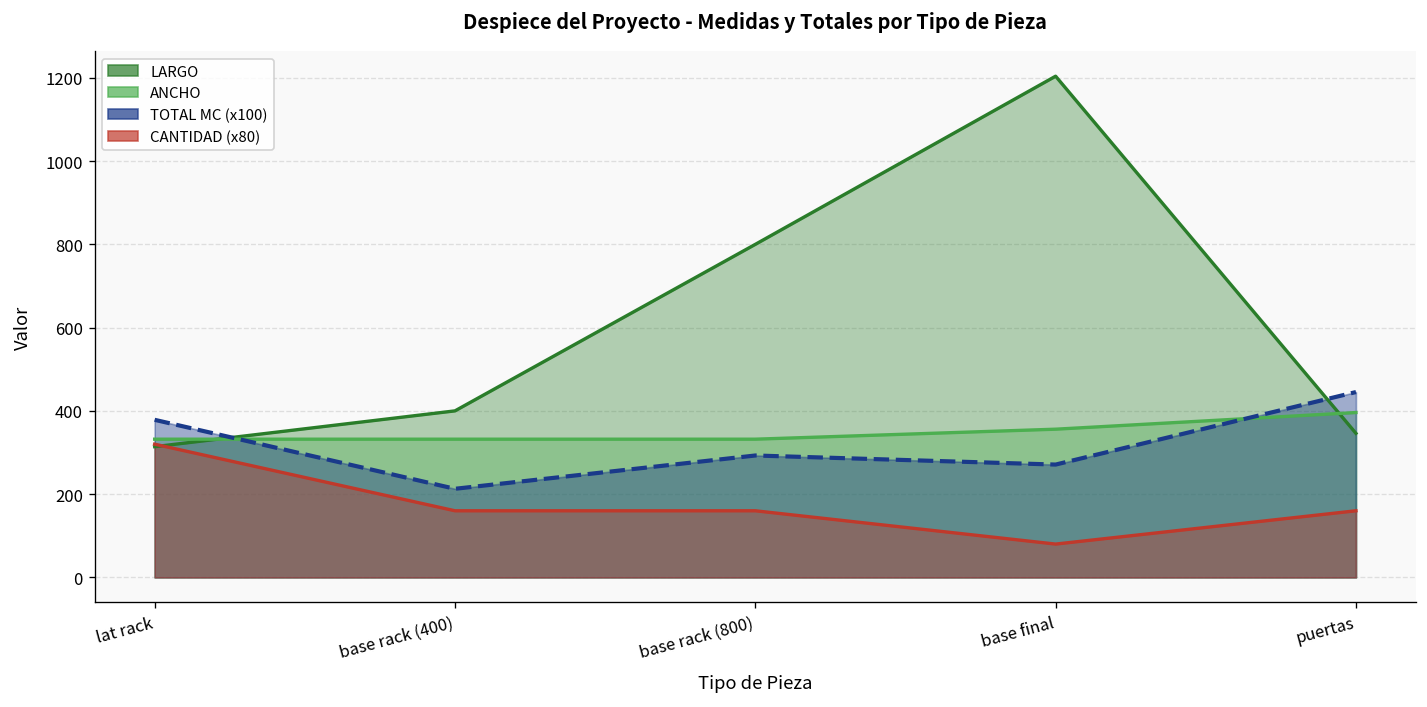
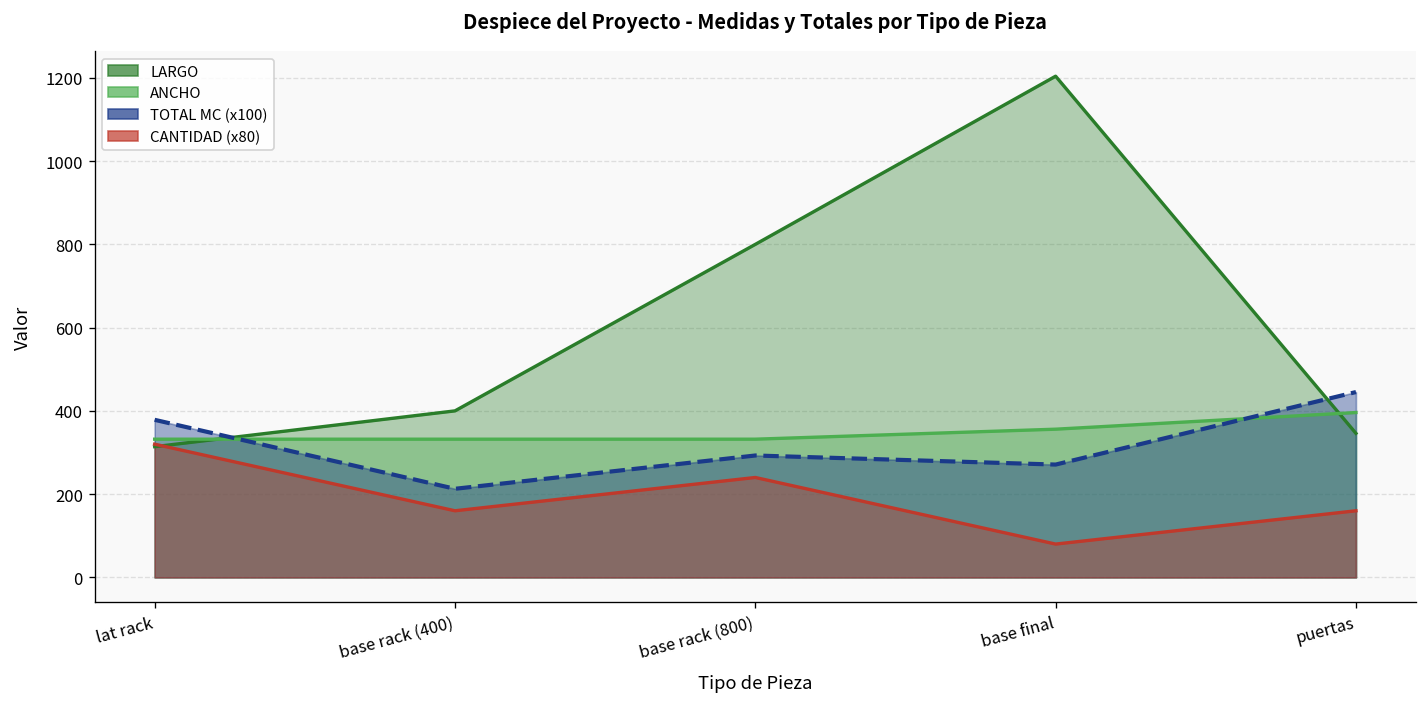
CANTIDAD (x80), base rack (800): 160 -> 240
